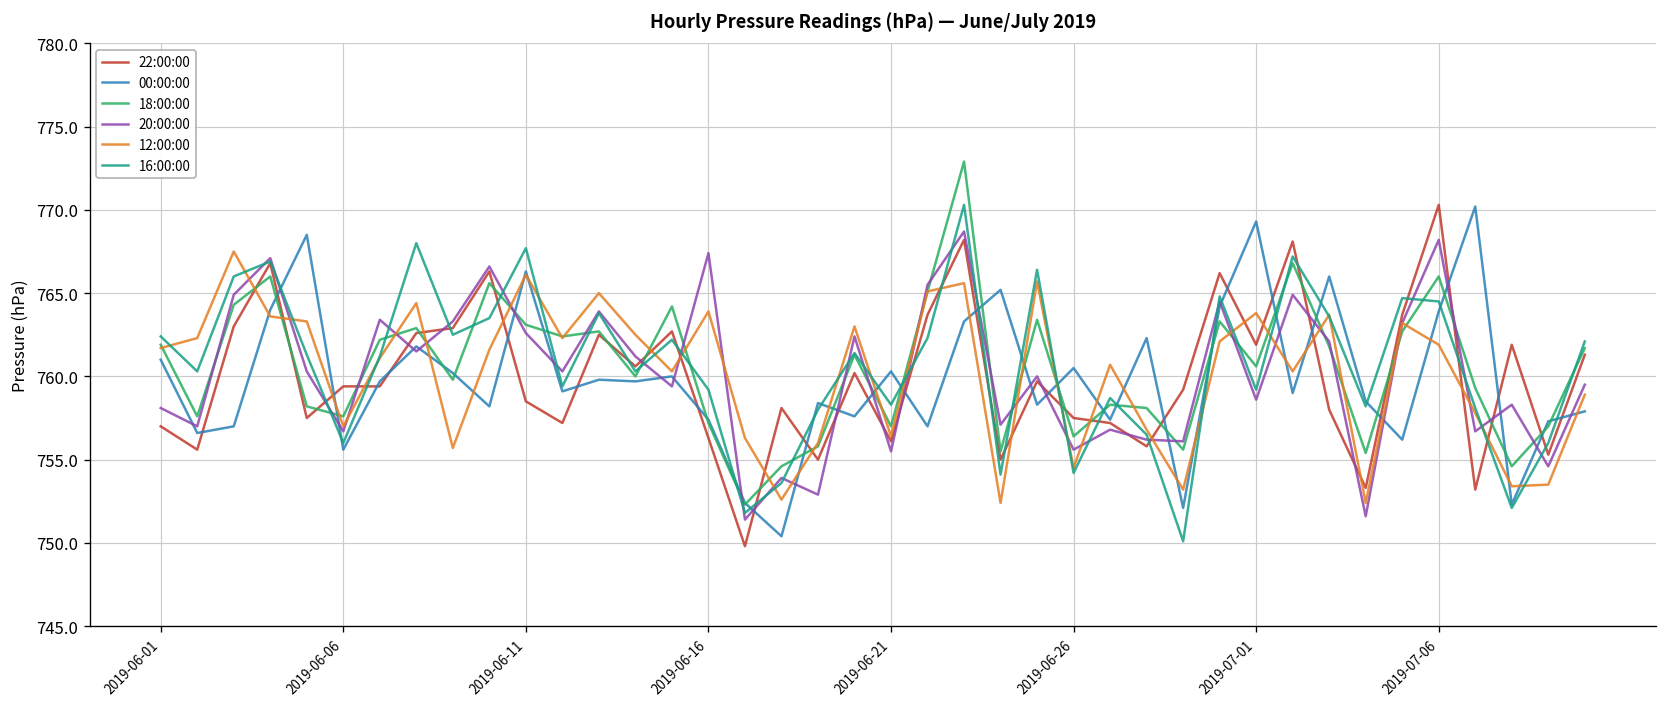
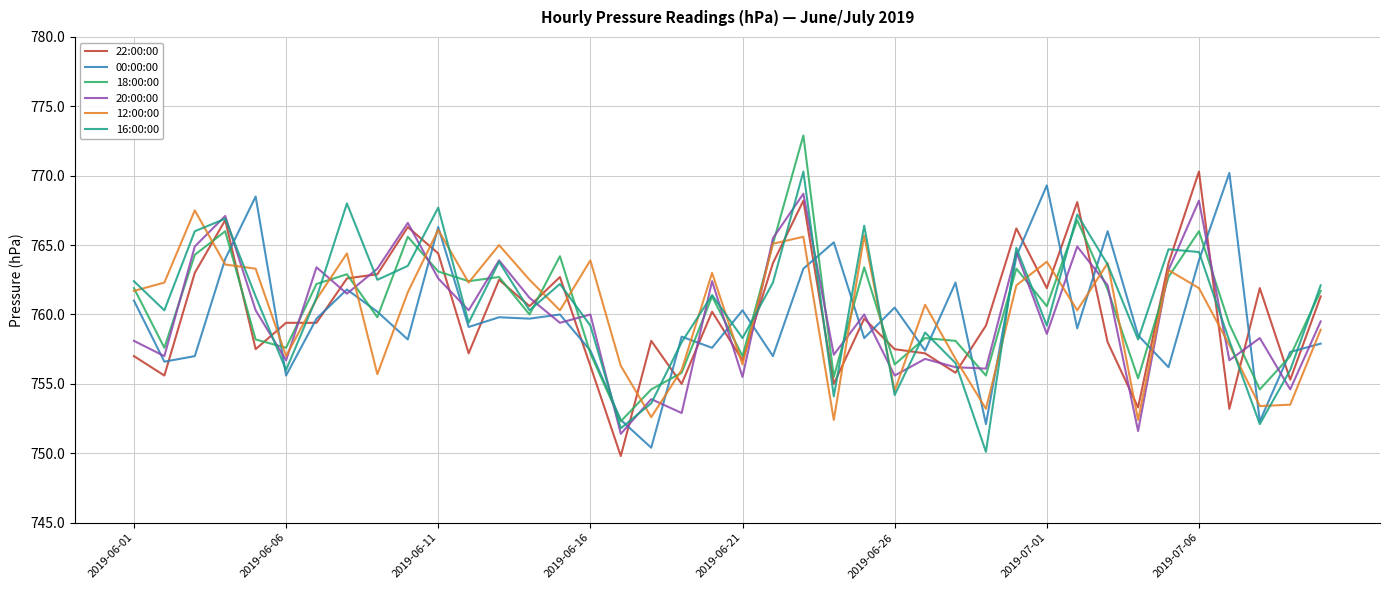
22:00:00, 2019-06-11: 758.5 -> 764.4
20:00:00, 2019-06-16: 767.4 -> 760.0
22:00:00, 2019-06-21: 756.1 -> 756.7
